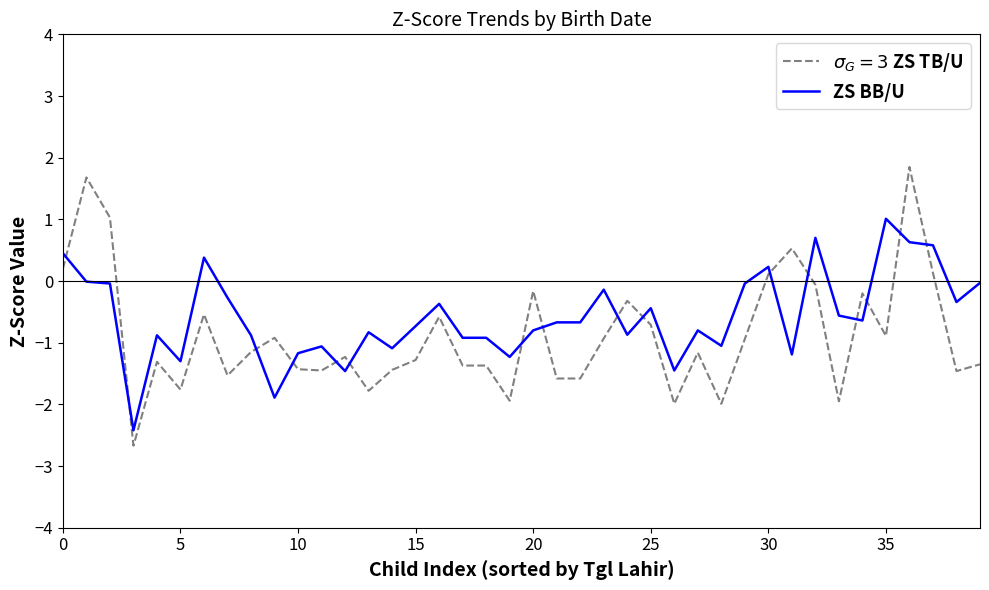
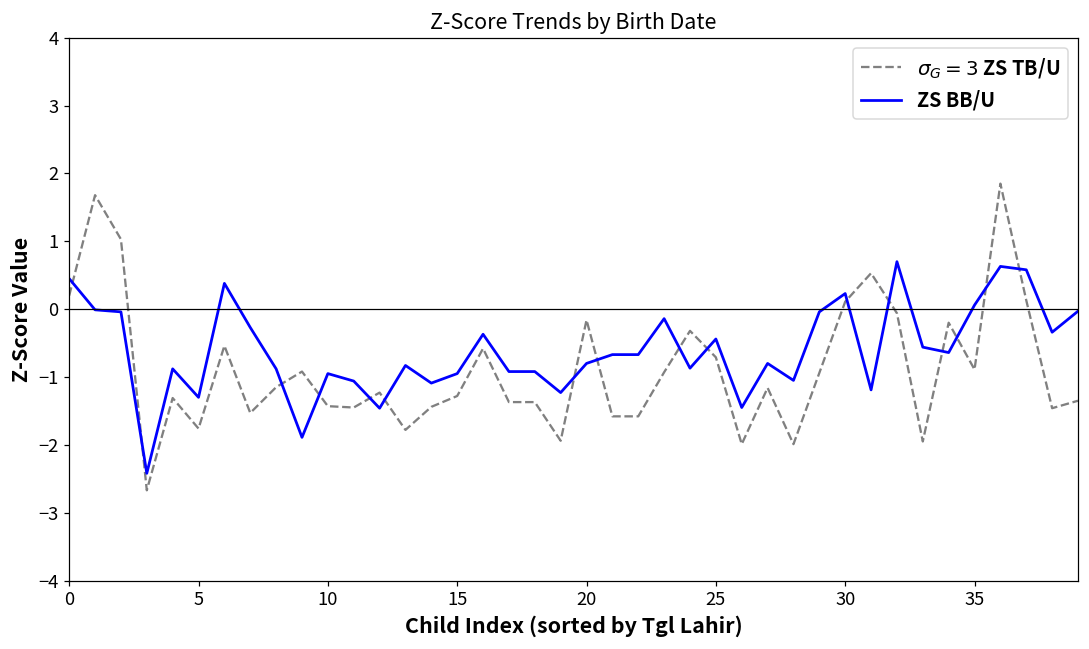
ZS BB/U, 10: -1.2 -> -1.0
ZS BB/U, 15: -0.7 -> -1.0
ZS BB/U, 35: 1.0 -> 0.1
